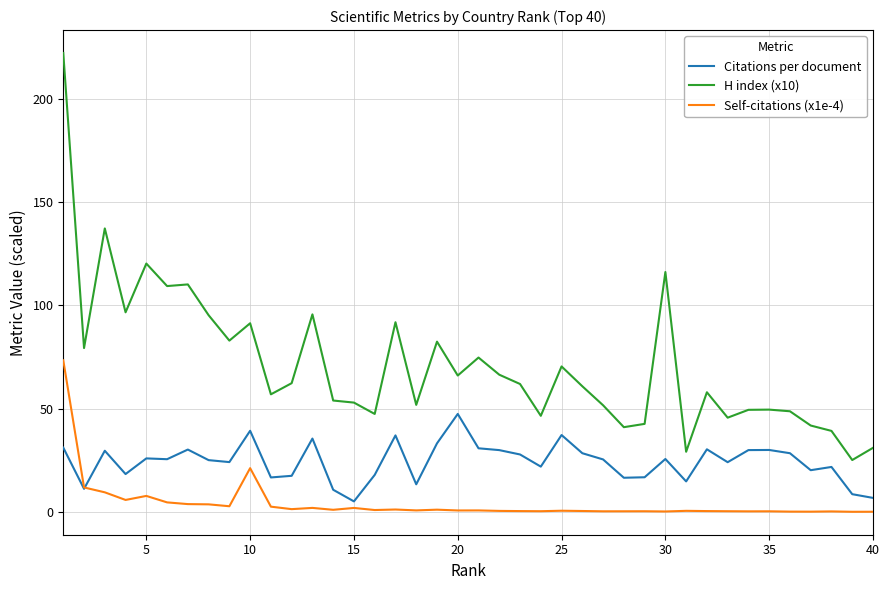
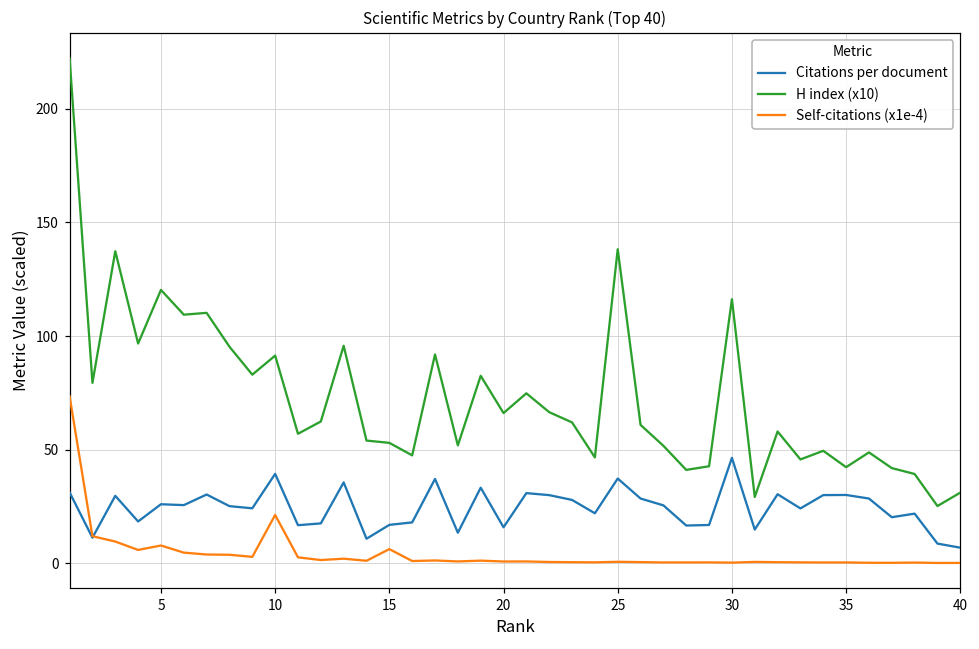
Citations per document, 15: 5 -> 17
Self-citations (x1e-4), 15: 2 -> 6
Citations per document, 20: 48 -> 16
H index (x10), 25: 71 -> 138
Citations per document, 30: 26 -> 46
H index (x10), 35: 50 -> 42
